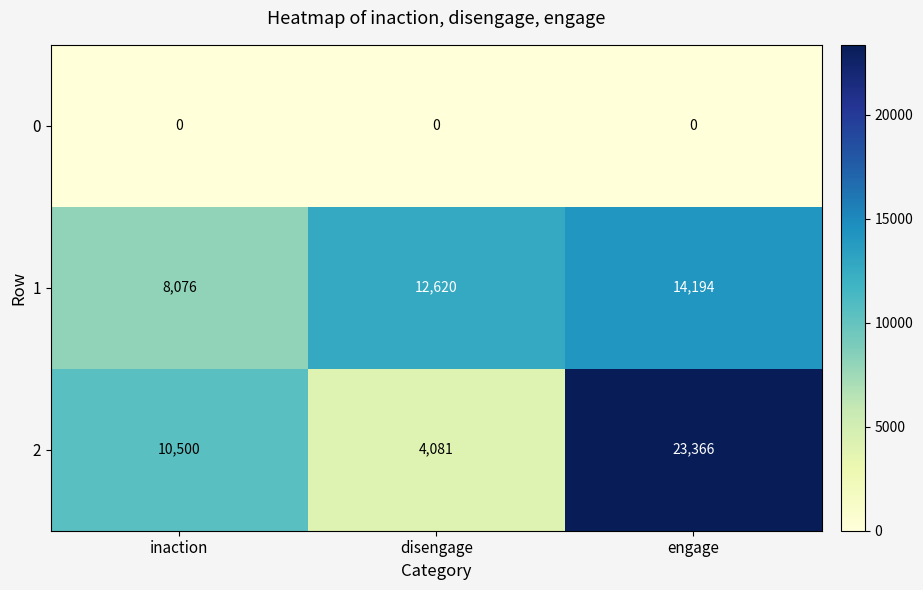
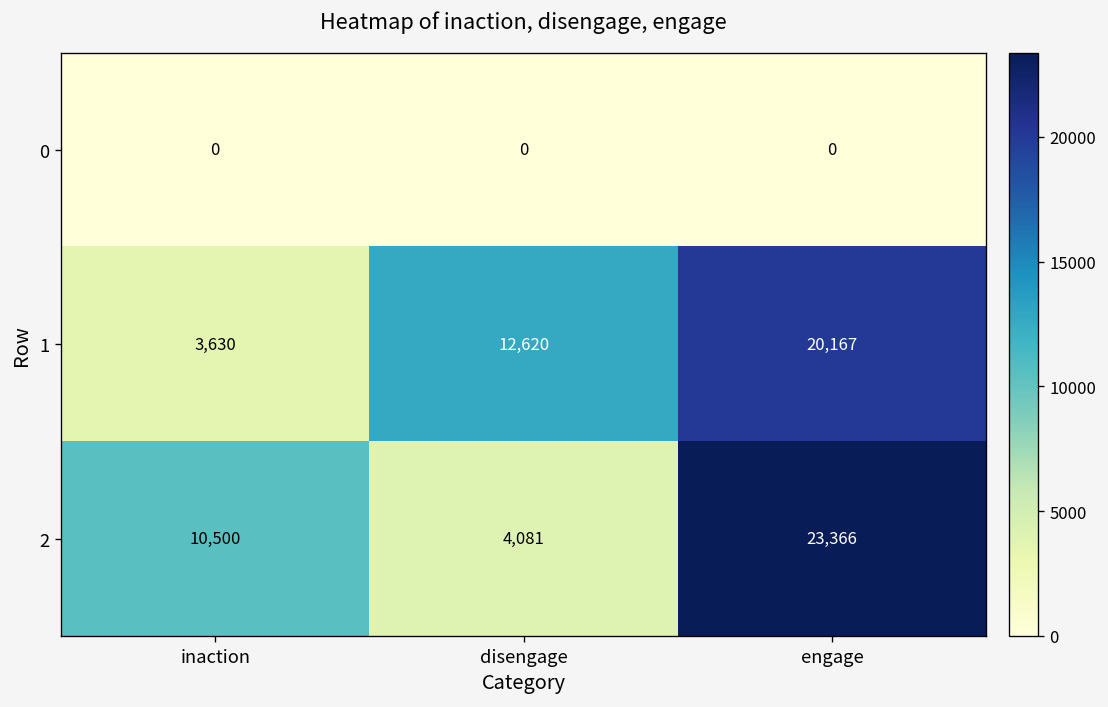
1, inaction: 8,076 -> 3,630
1, engage: 14,194 -> 20,167
